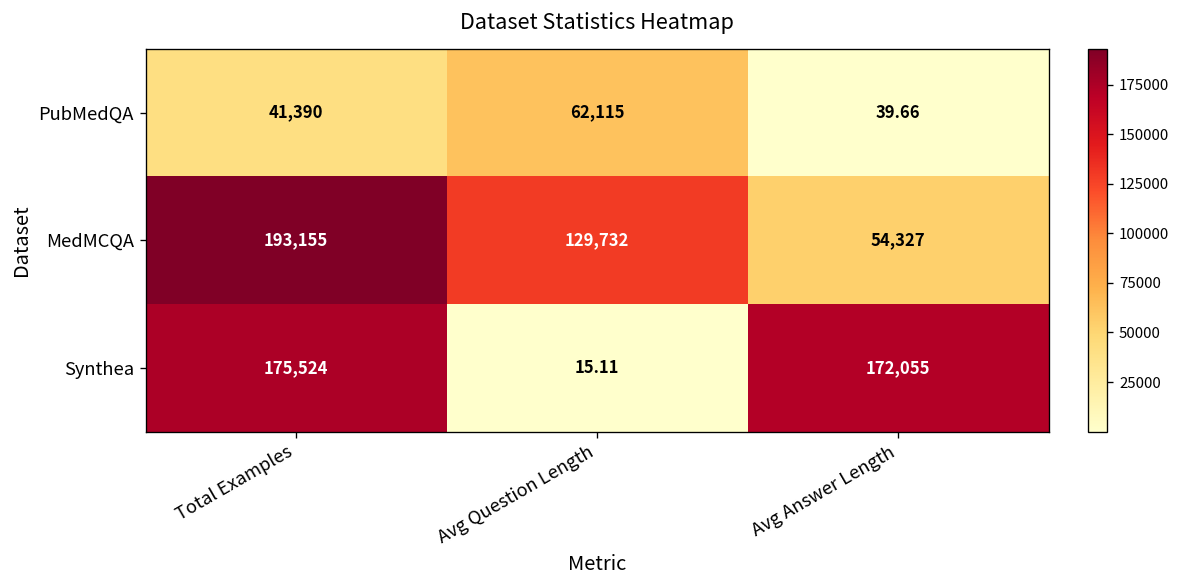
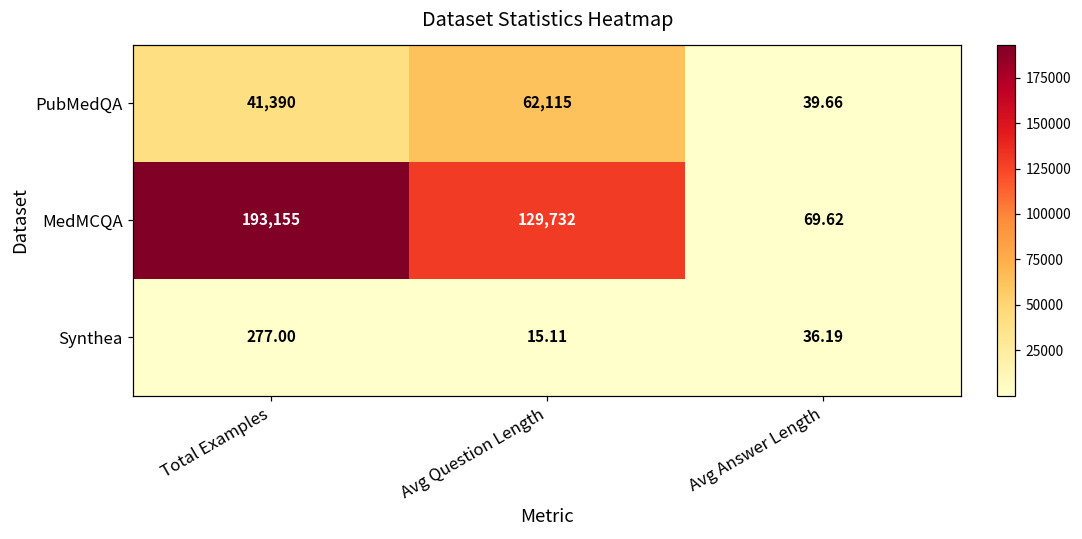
MedMCQA, Avg Answer Length: 54,327 -> 69.62
Synthea, Total Examples: 175,524 -> 277.00
Synthea, Avg Answer Length: 172,055 -> 36.19
